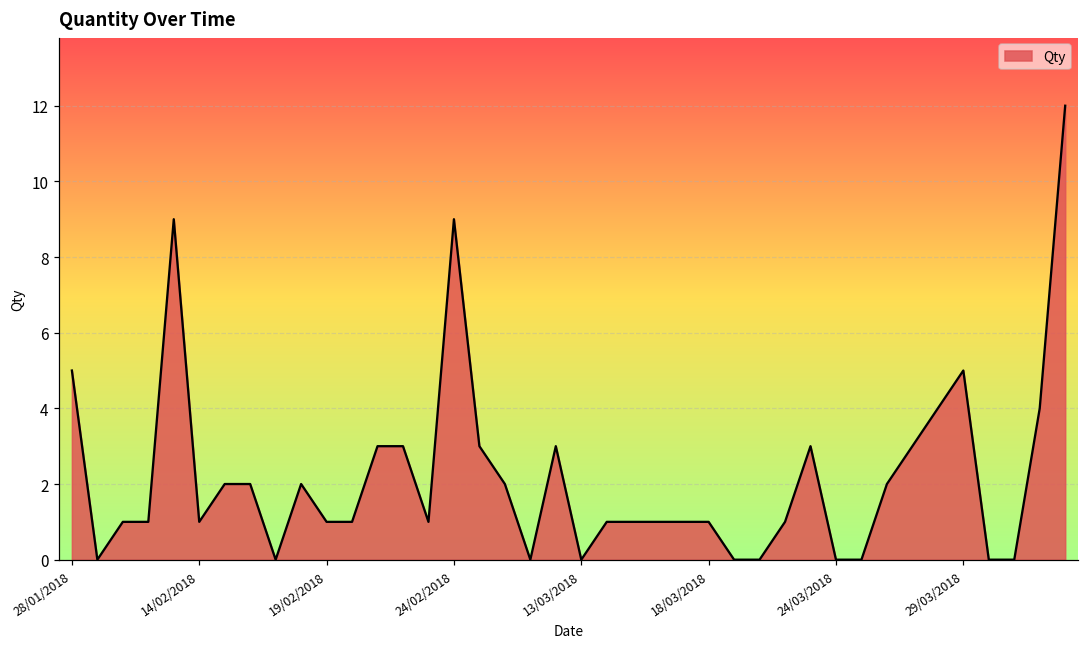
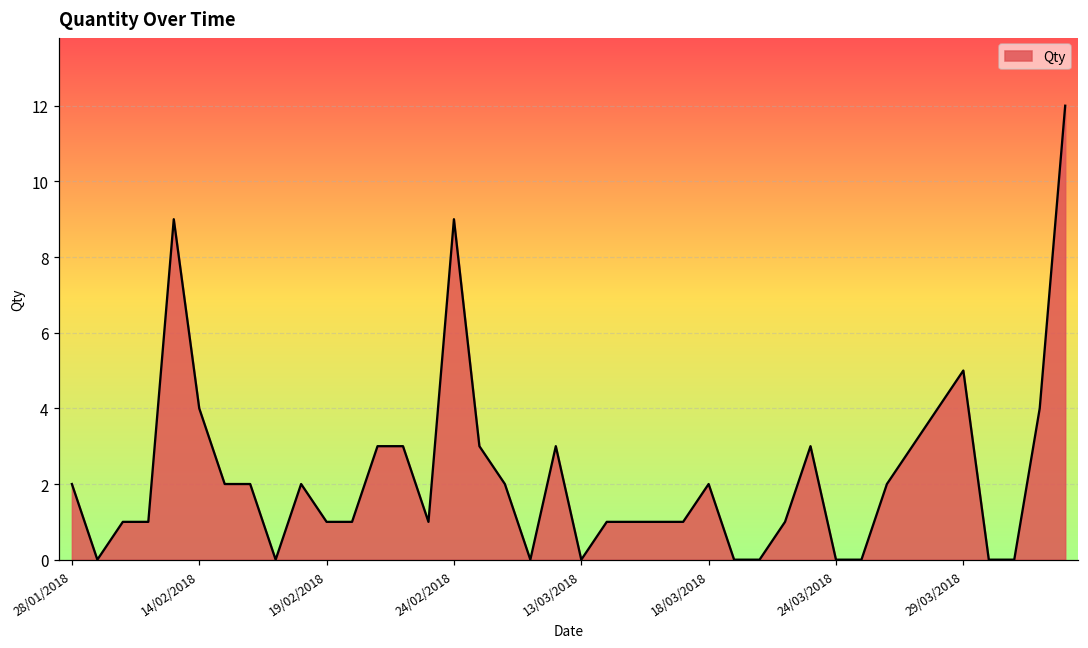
28/01/2018: 5 -> 2
14/02/2018: 1 -> 4
18/03/2018: 1 -> 2
